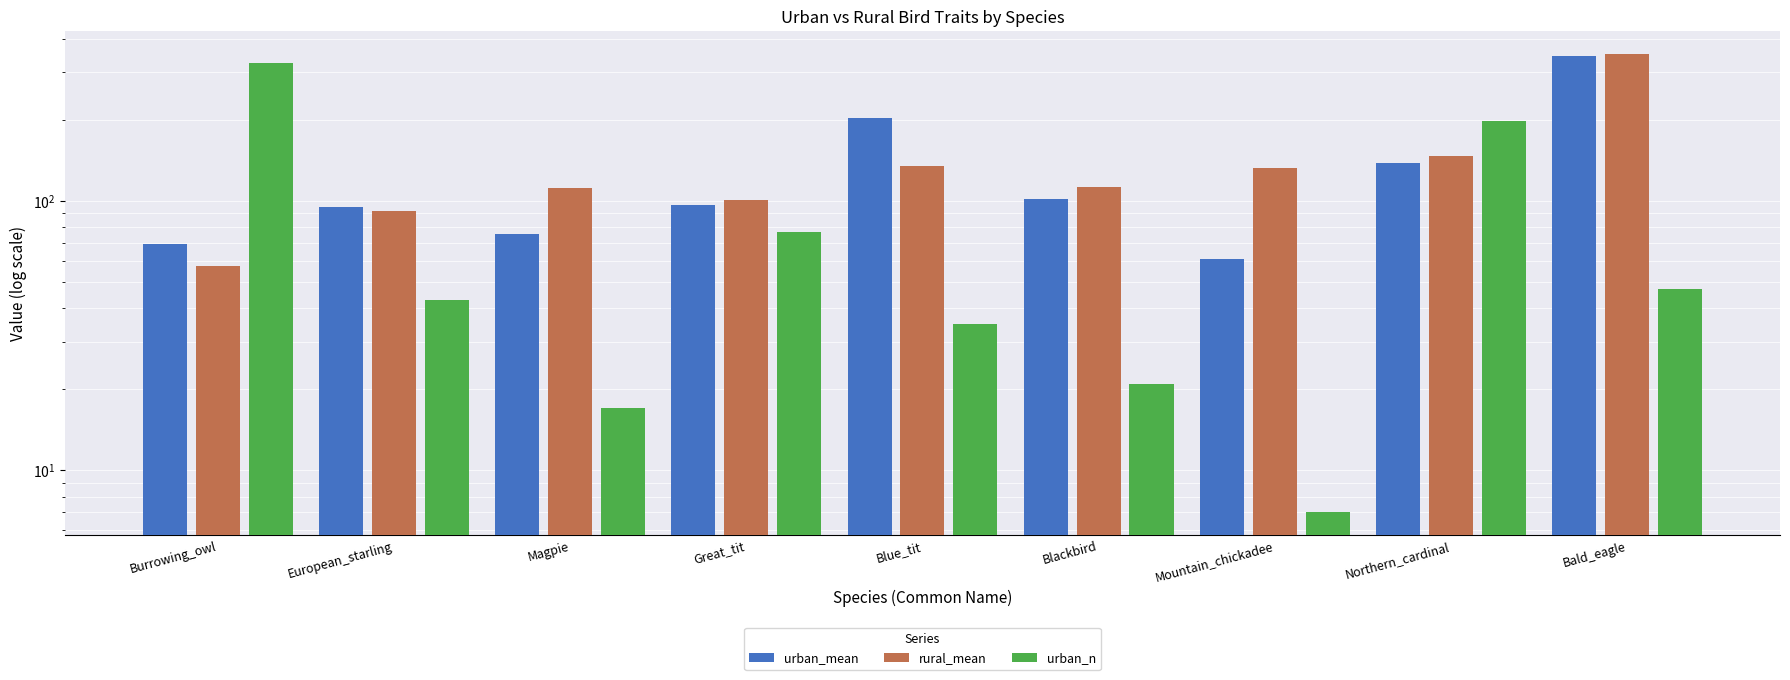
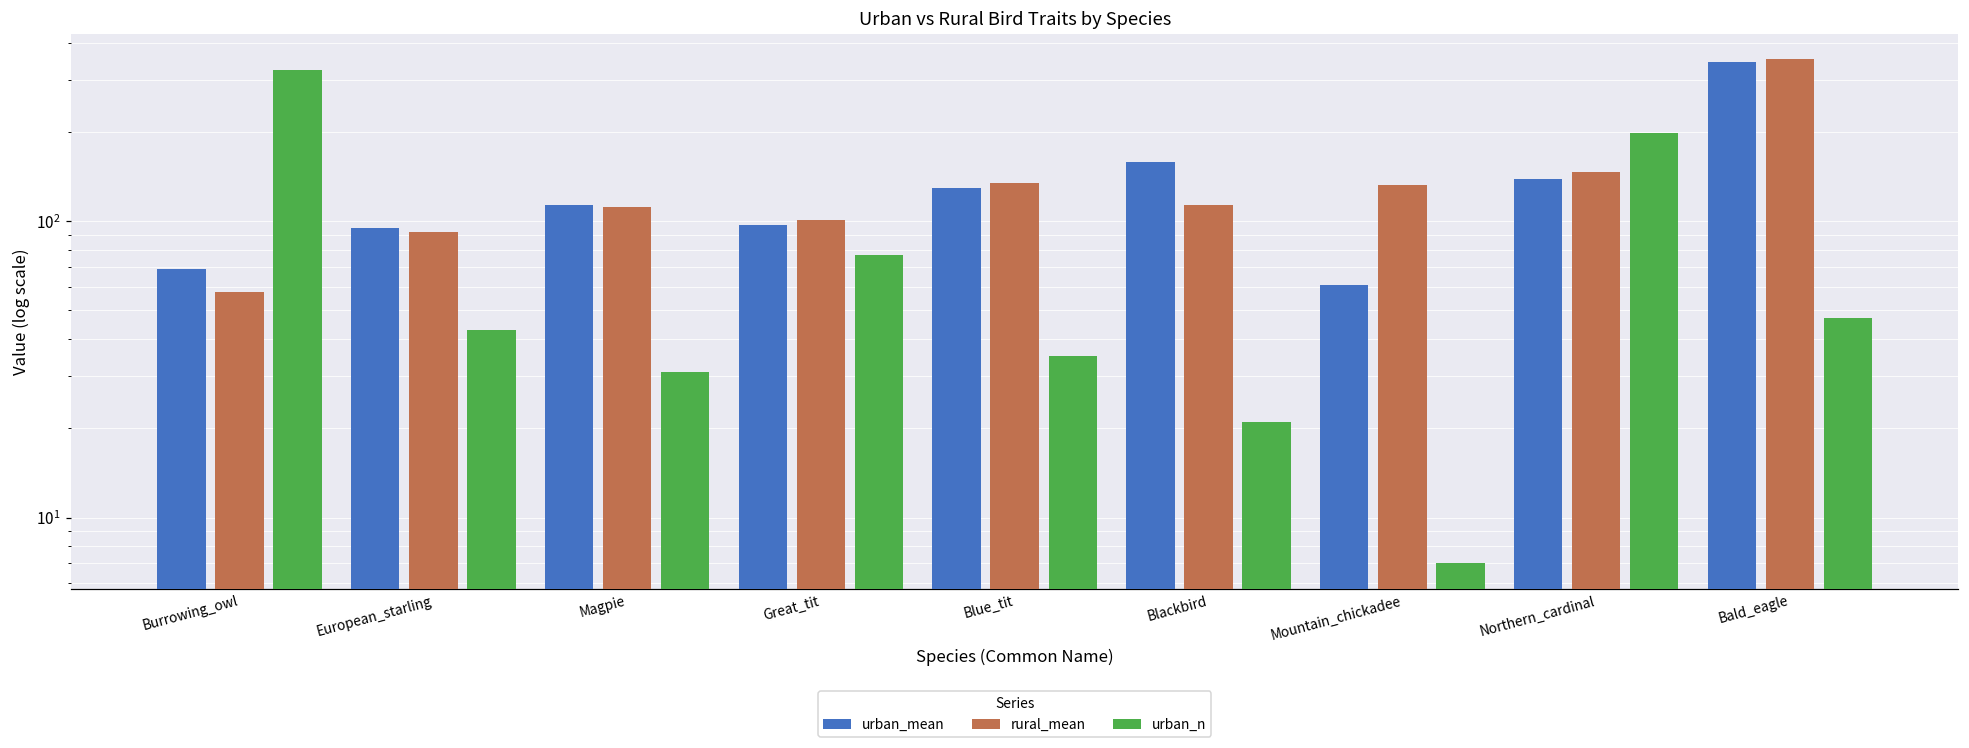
urban_mean, Magpie: 75 -> 113
urban_n, Magpie: 17 -> 31
urban_mean, Blue_tit: 200 -> 130
urban_mean, Blackbird: 102 -> 160
